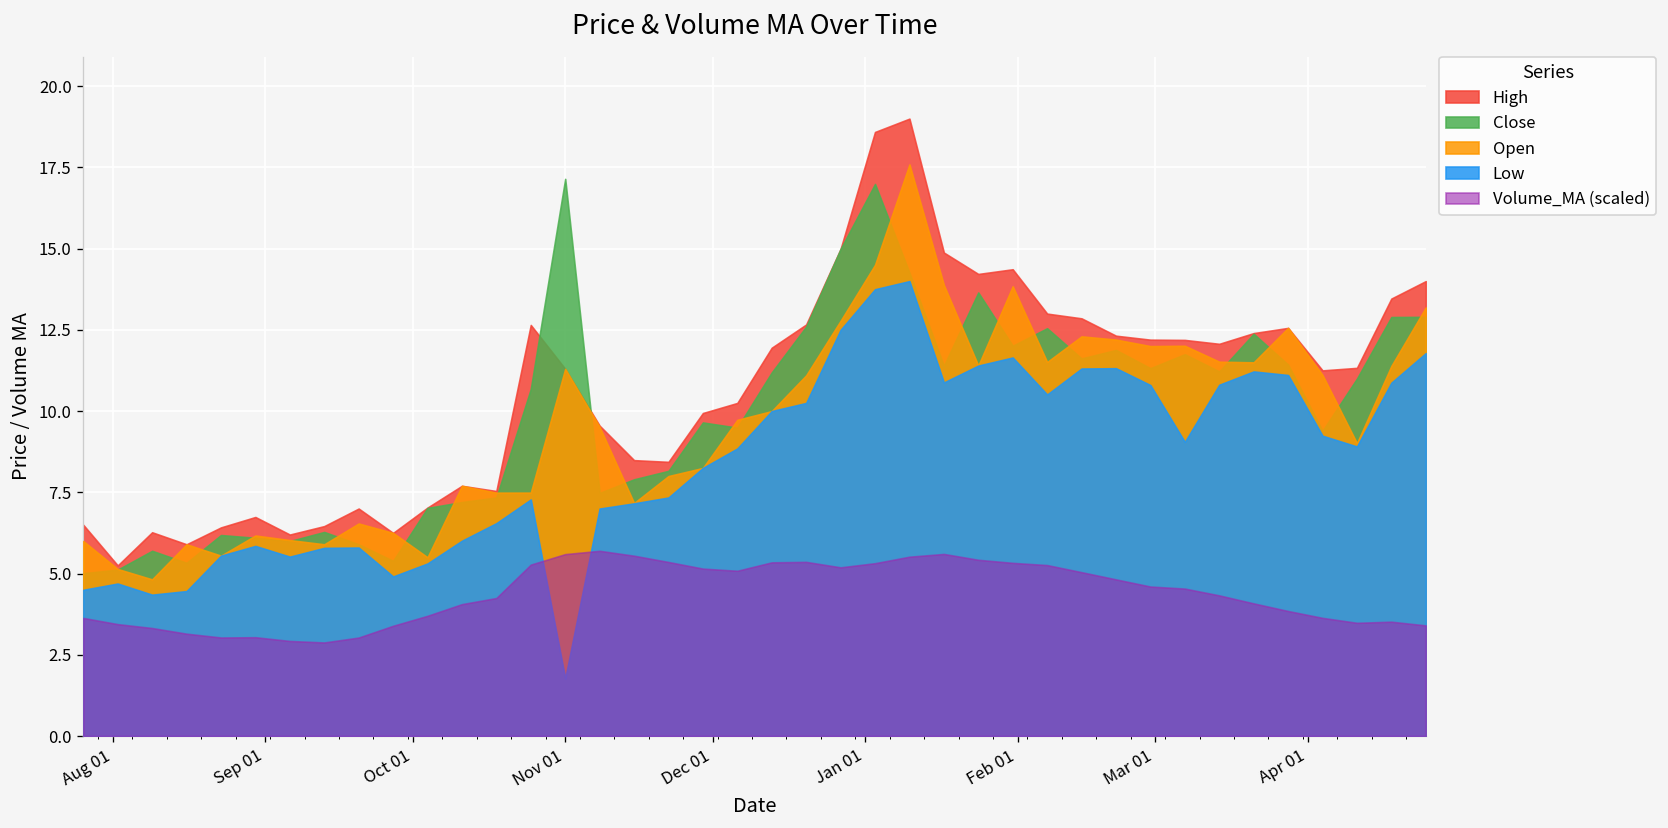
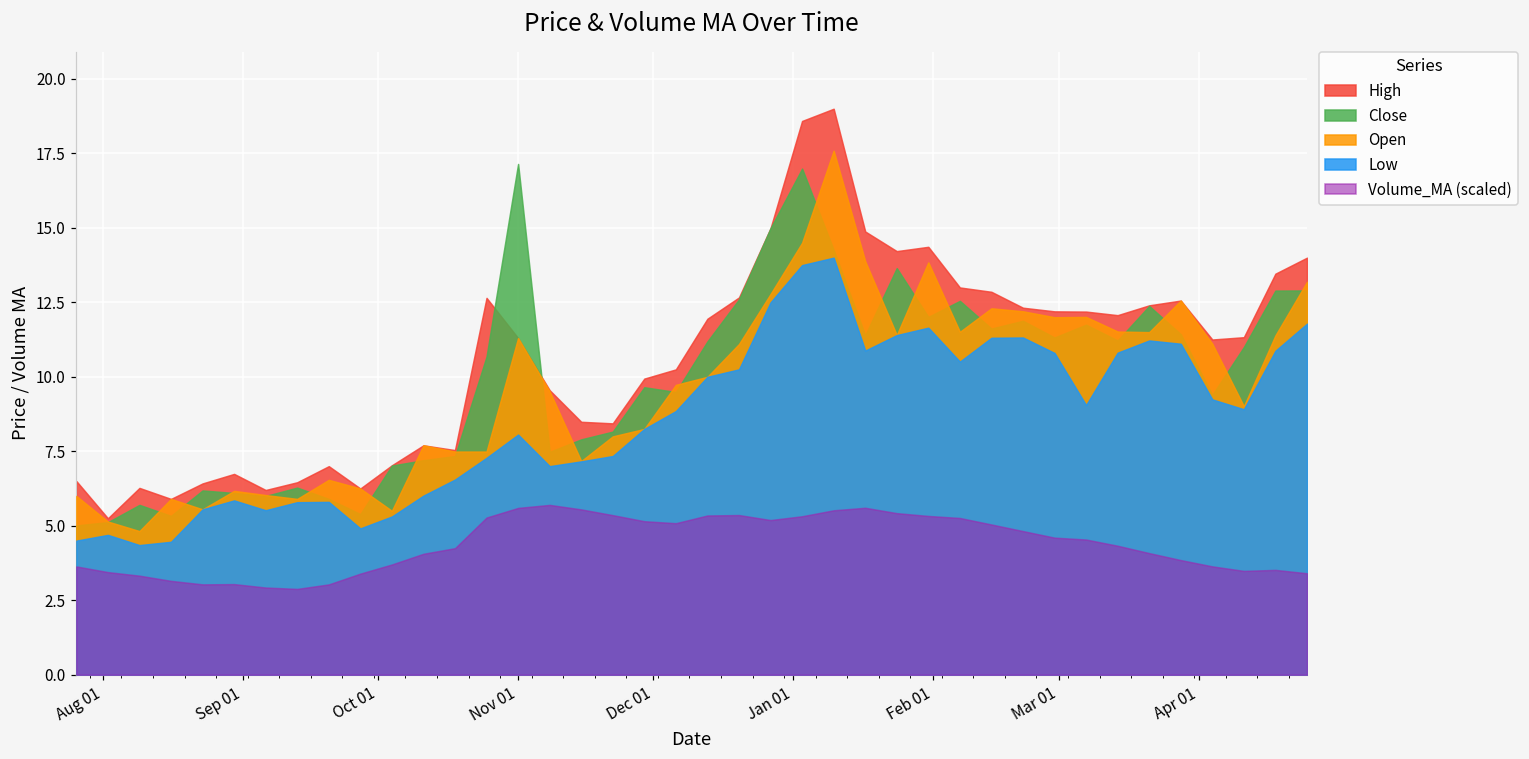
Low, Nov 01: 1.8 -> 8.1
